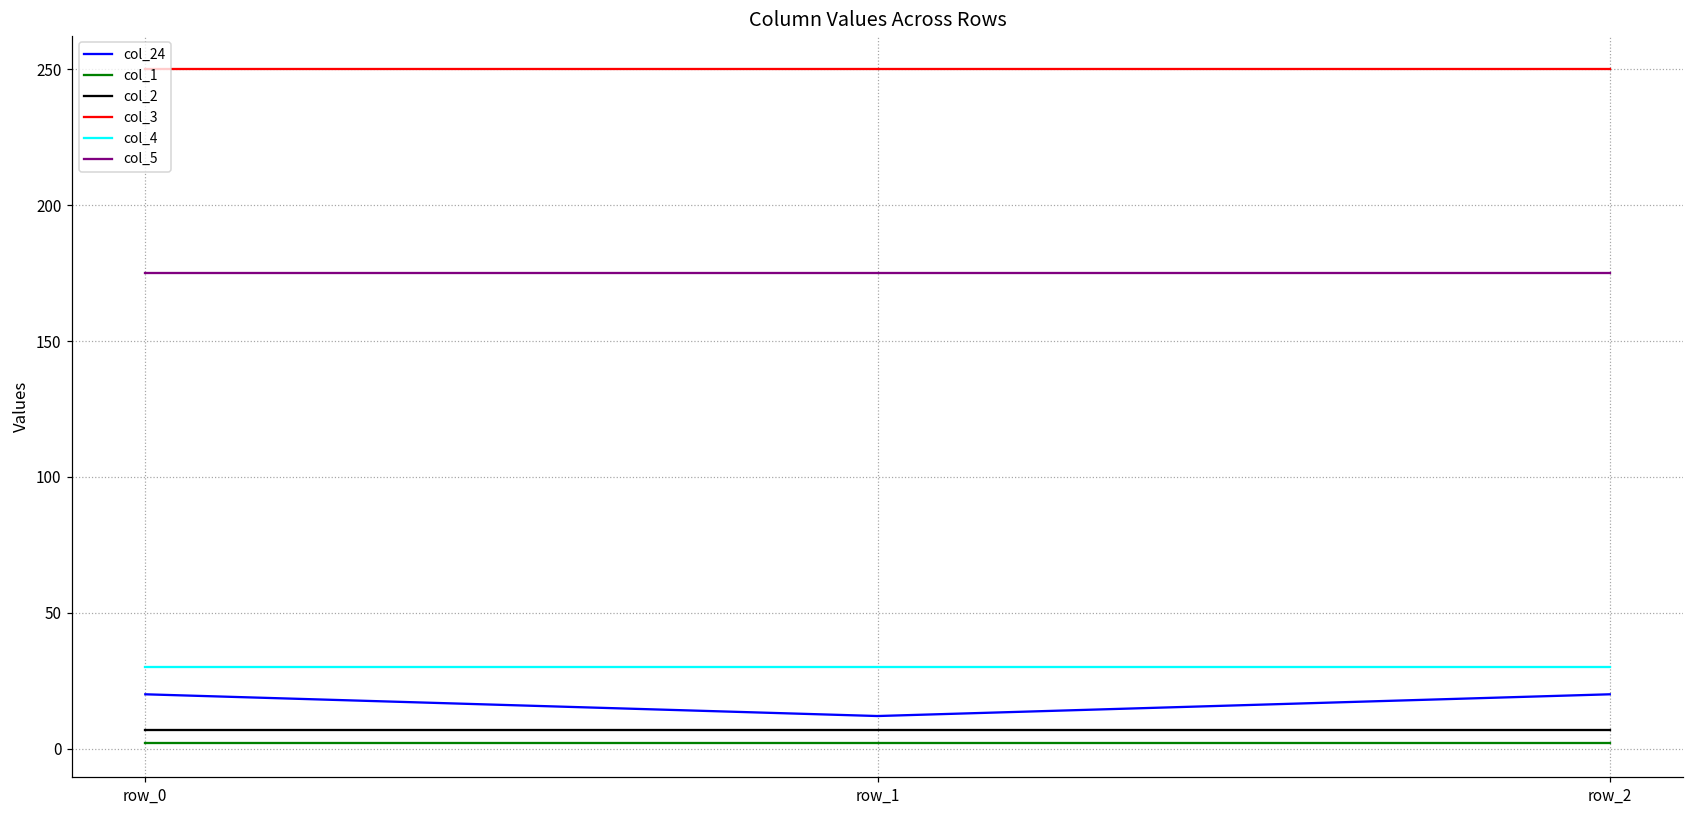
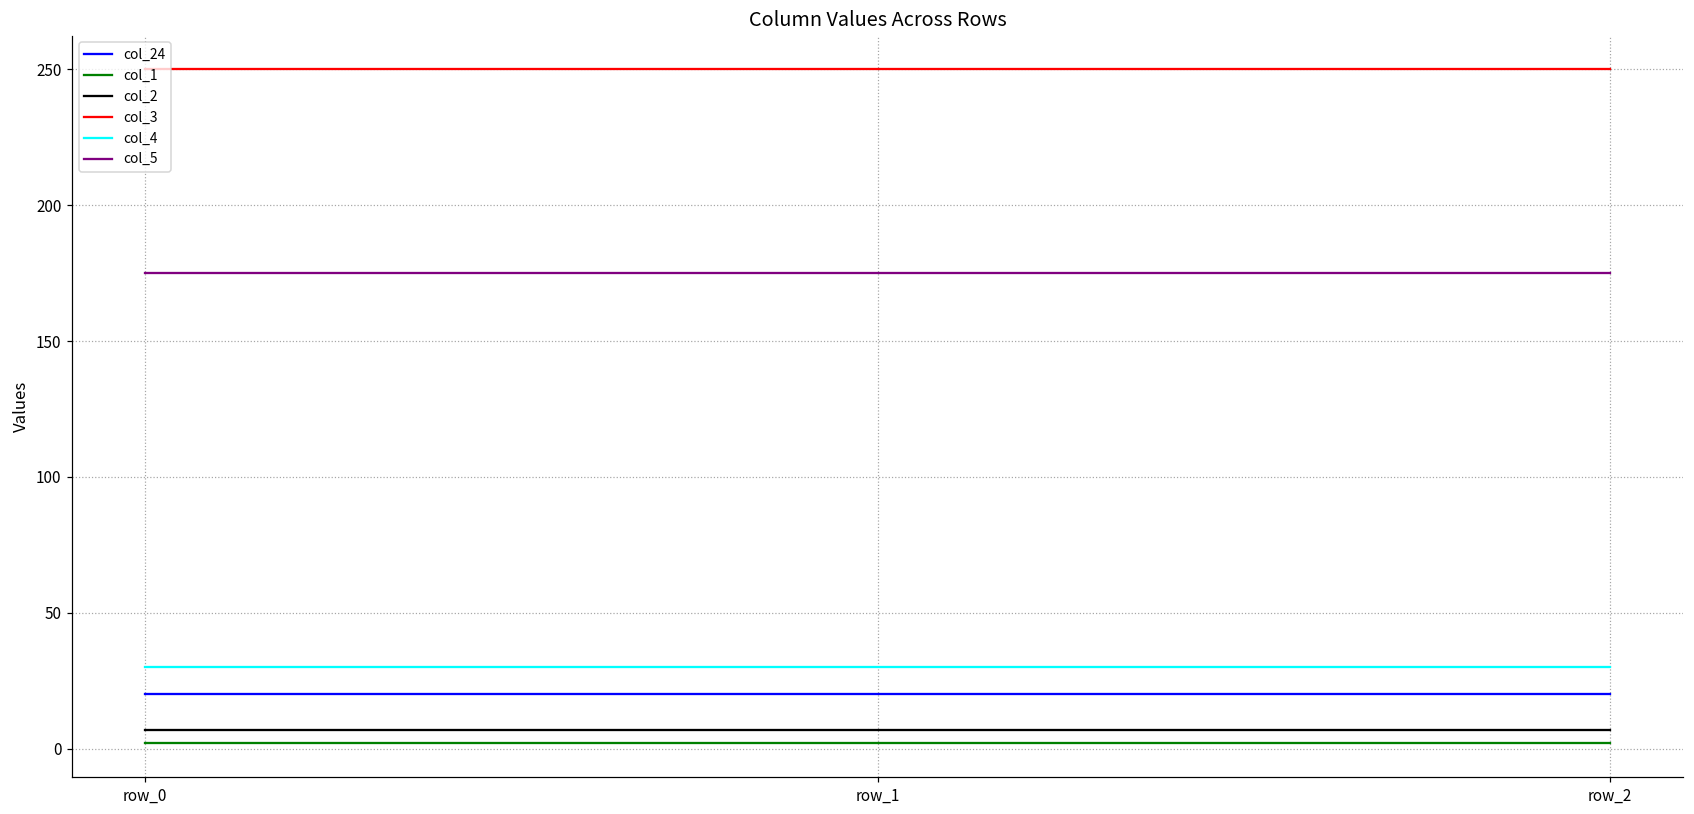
col_24, row_1: 12 -> 20
